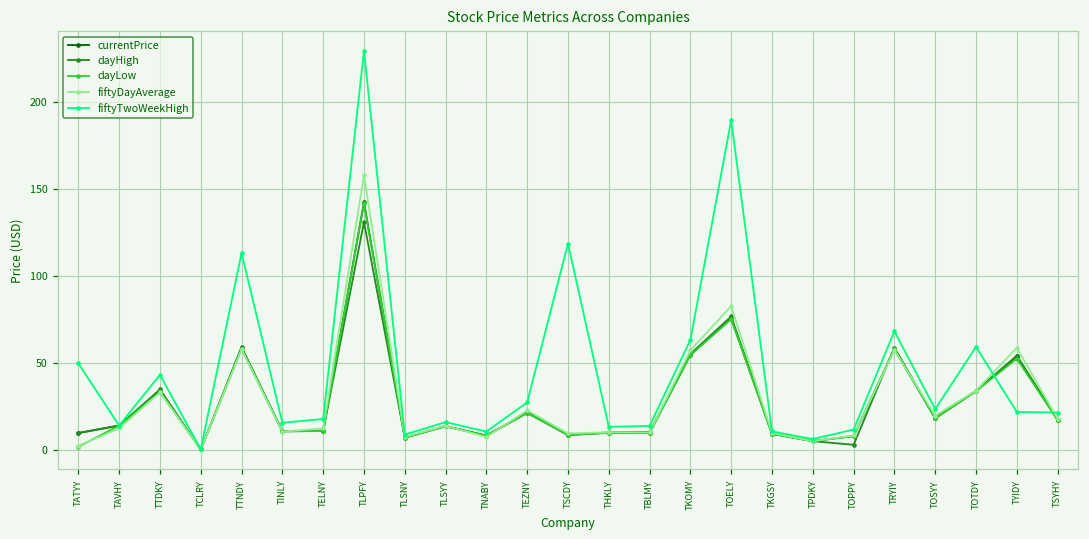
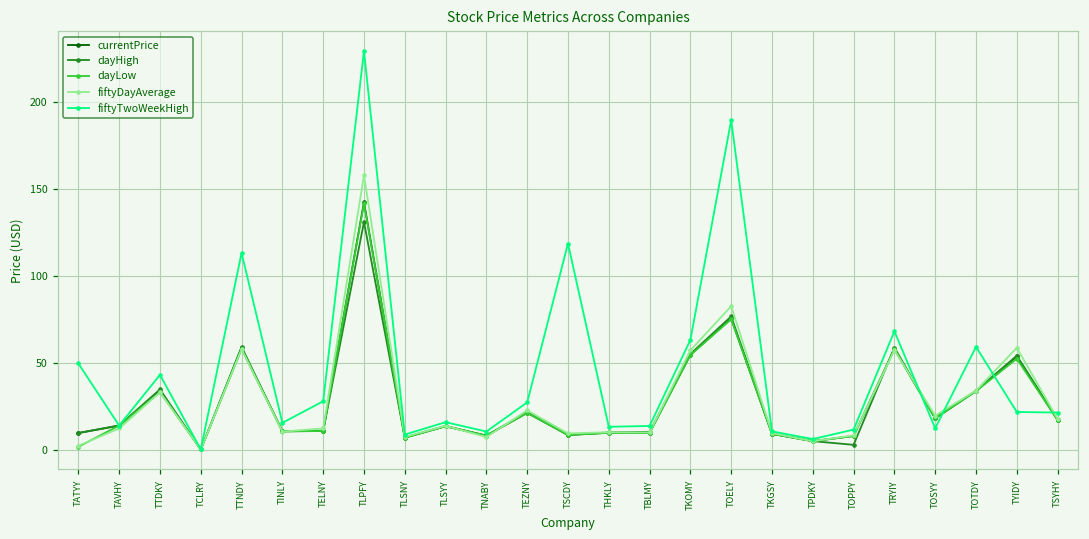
fiftyTwoWeekHigh, TELNY: 18 -> 28
fiftyTwoWeekHigh, TOSYY: 23 -> 12
